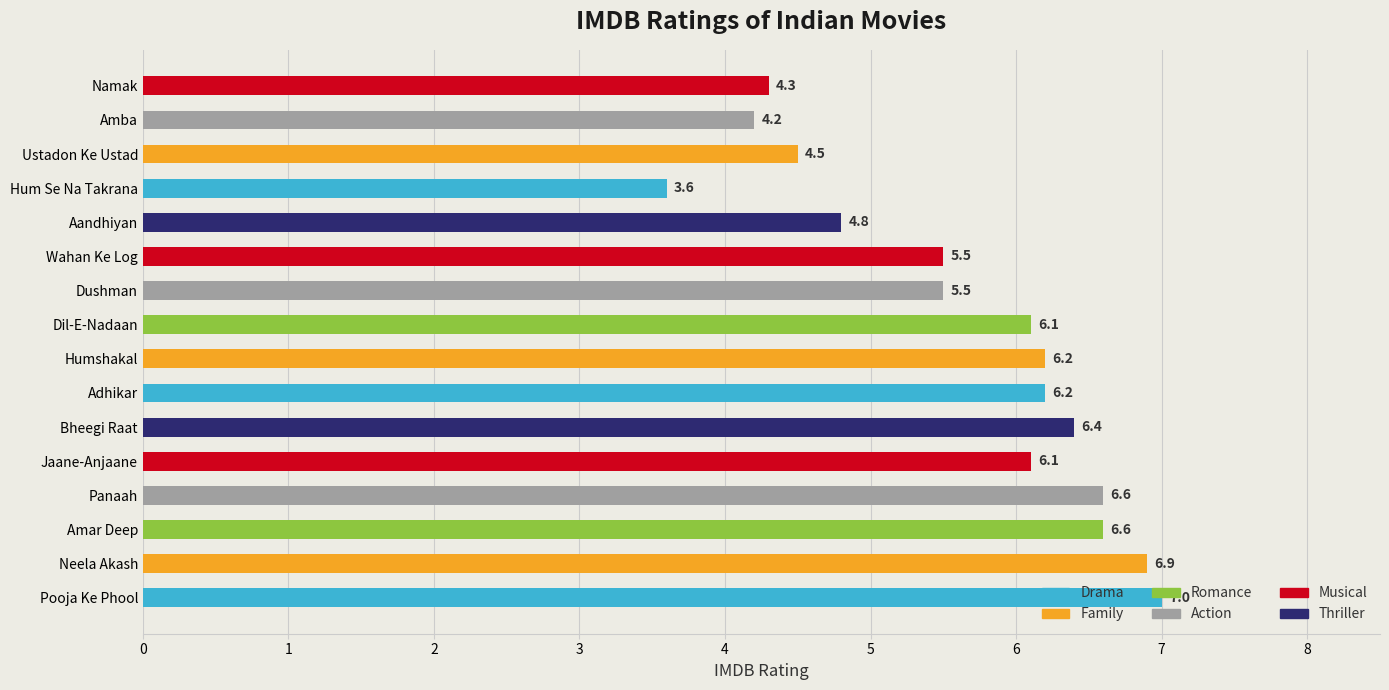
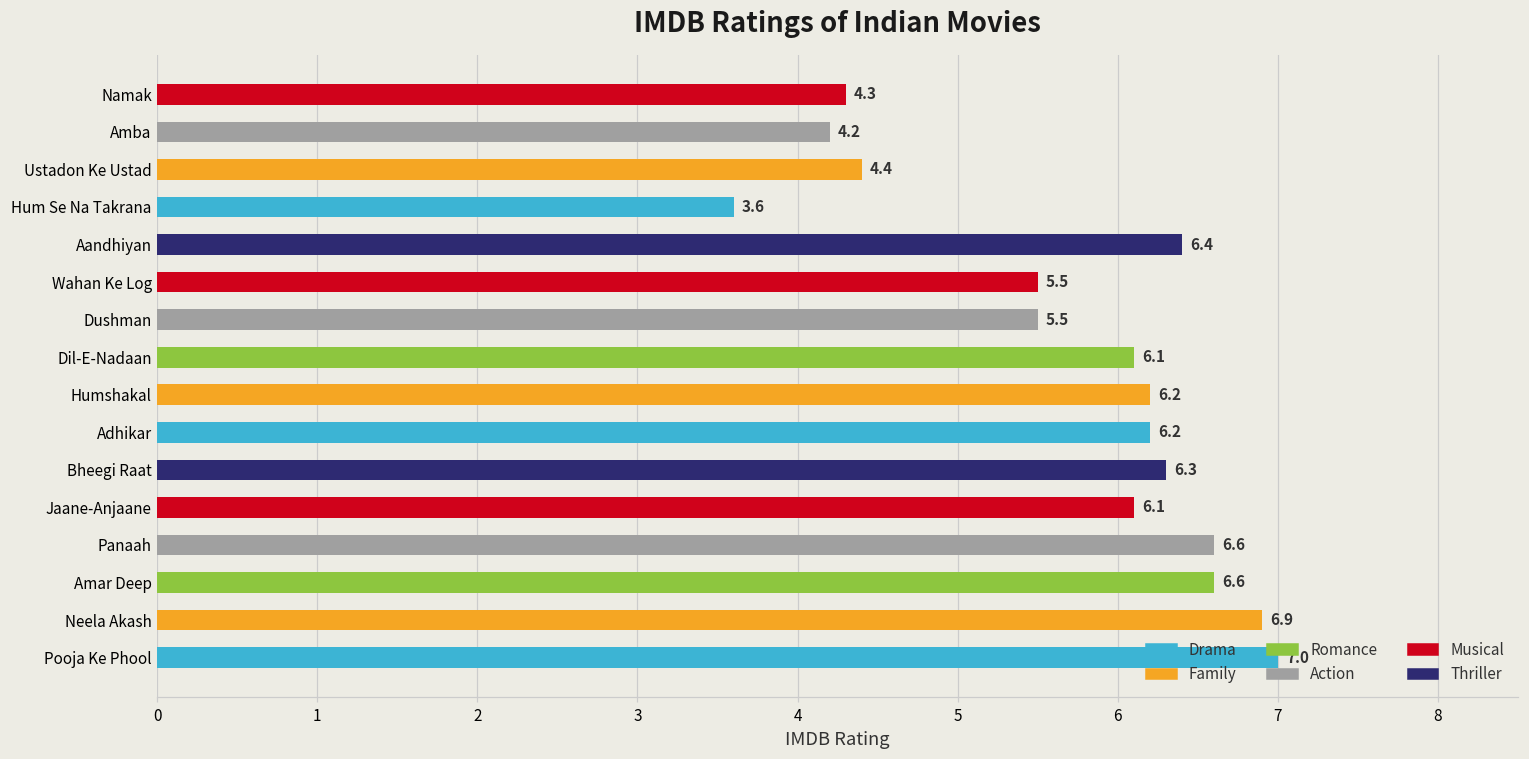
Ustadon Ke Ustad: 4.5 -> 4.4
Aandhiyan: 4.8 -> 6.4
Bheegi Raat: 6.4 -> 6.3
